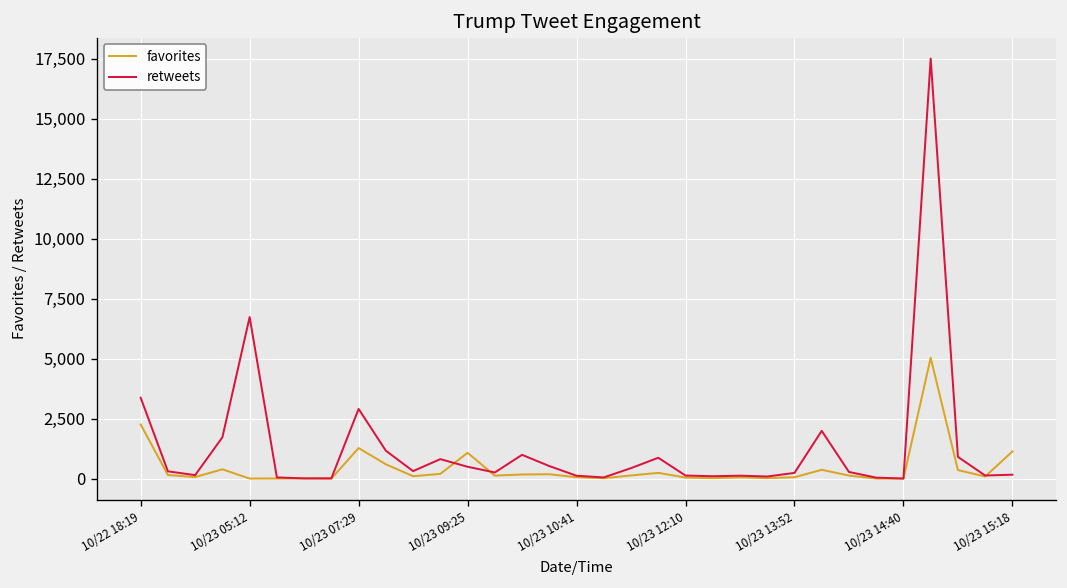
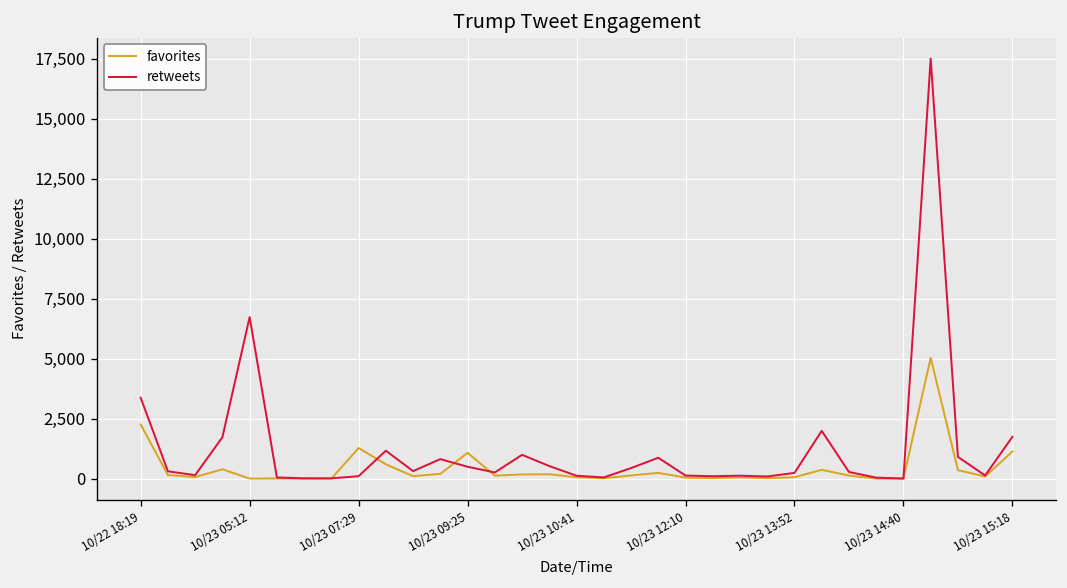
retweets, 10/23 07:29: 2,900 -> 100
retweets, 10/23 15:18: 200 -> 1,800
